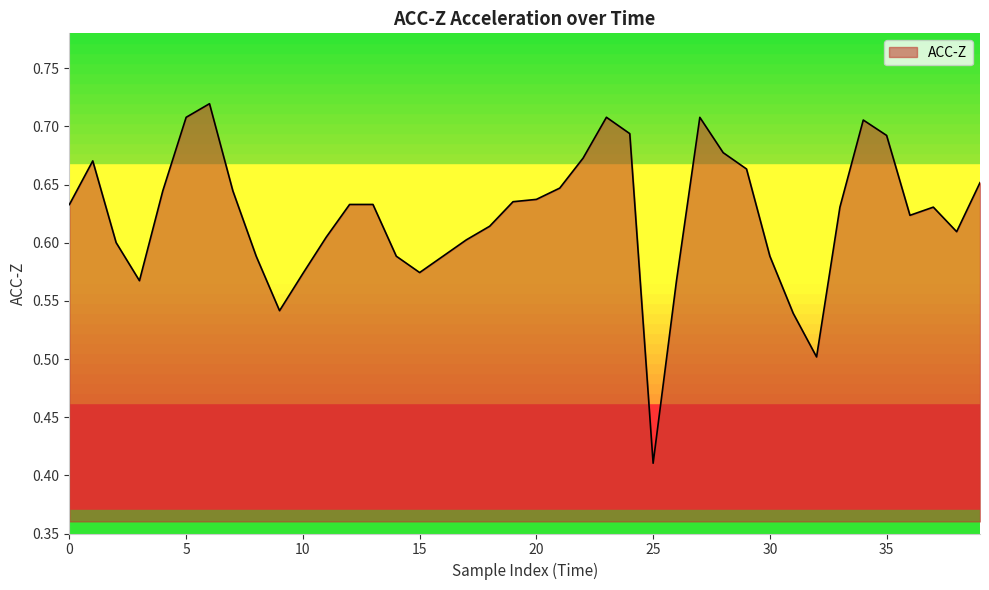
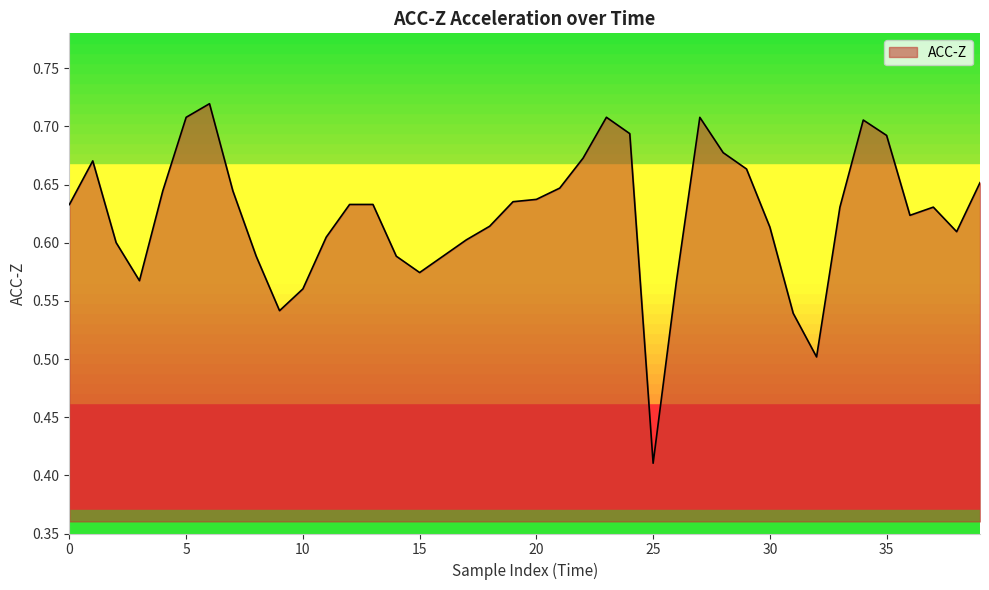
10: 0.574 -> 0.560
30: 0.588 -> 0.613
